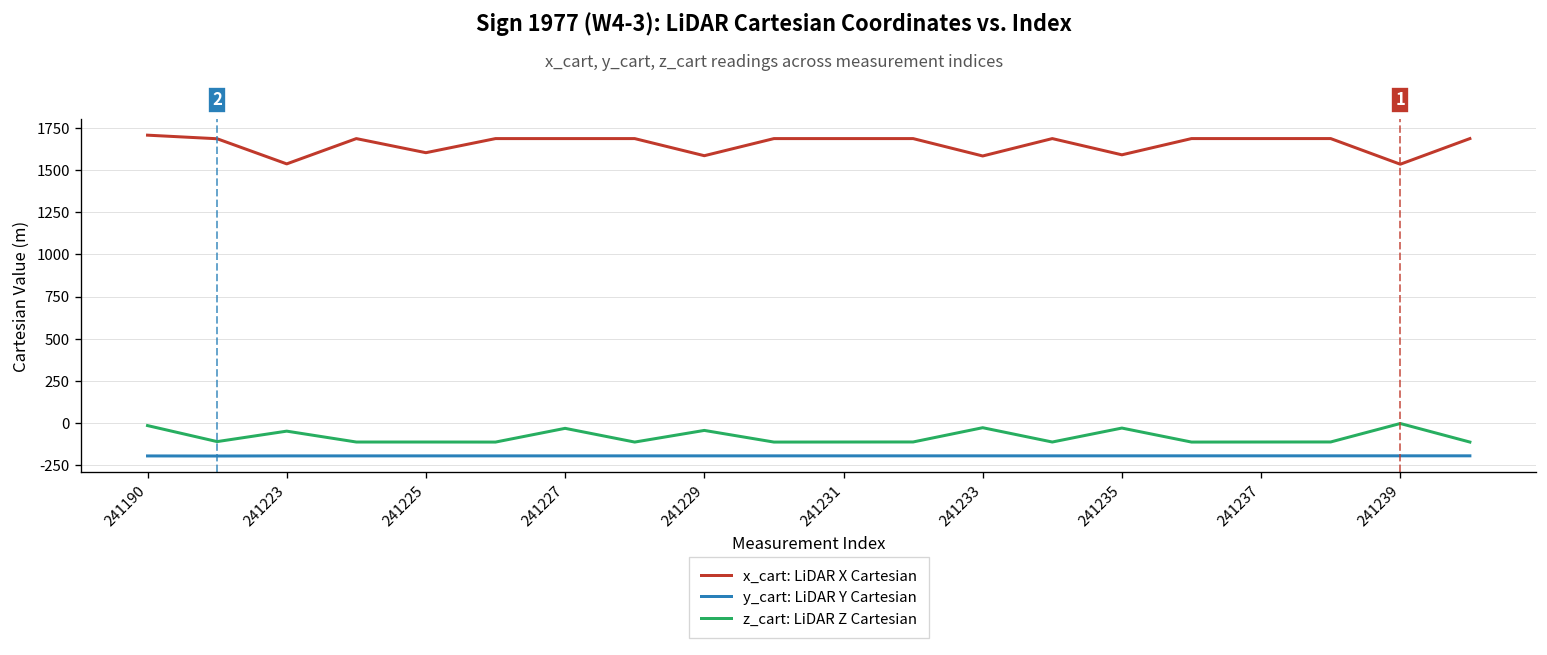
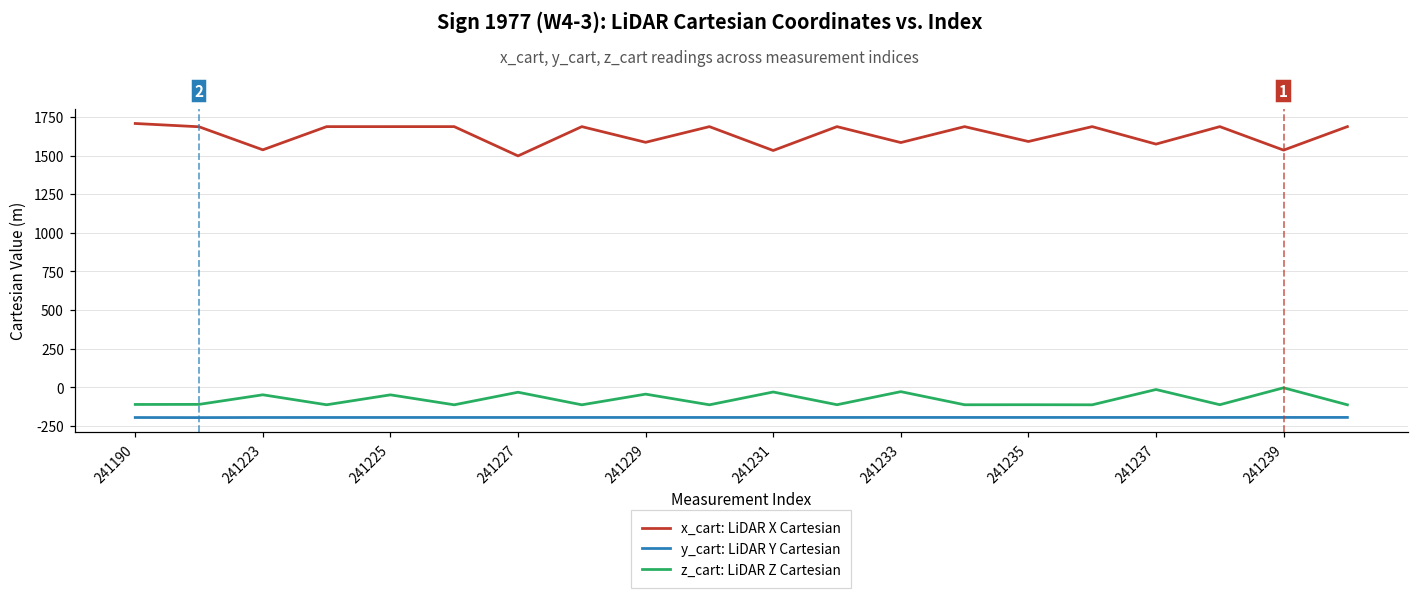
z_cart: LiDAR Z Cartesian, 241190: -20 -> -110
x_cart: LiDAR X Cartesian, 241225: 1600 -> 1690
z_cart: LiDAR Z Cartesian, 241225: -110 -> -50
x_cart: LiDAR X Cartesian, 241227: 1690 -> 1500
x_cart: LiDAR X Cartesian, 241231: 1690 -> 1530
z_cart: LiDAR Z Cartesian, 241231: -110 -> -30
z_cart: LiDAR Z Cartesian, 241235: -30 -> -110
x_cart: LiDAR X Cartesian, 241237: 1690 -> 1570
z_cart: LiDAR Z Cartesian, 241237: -110 -> -10
